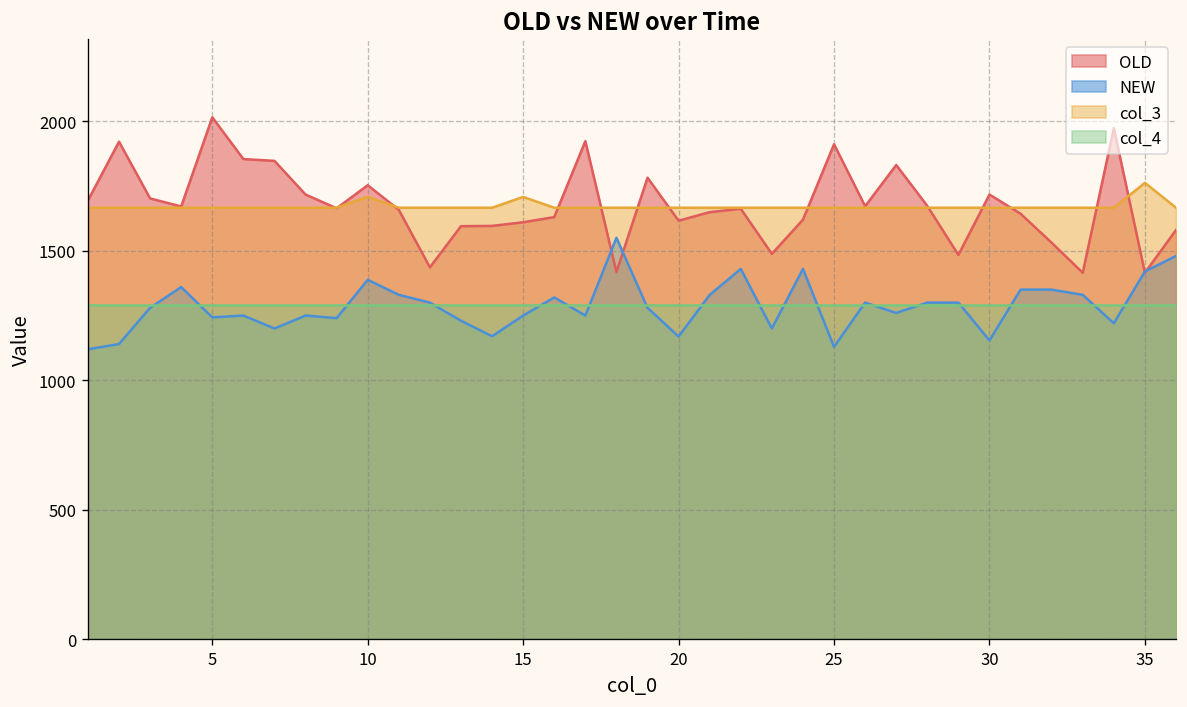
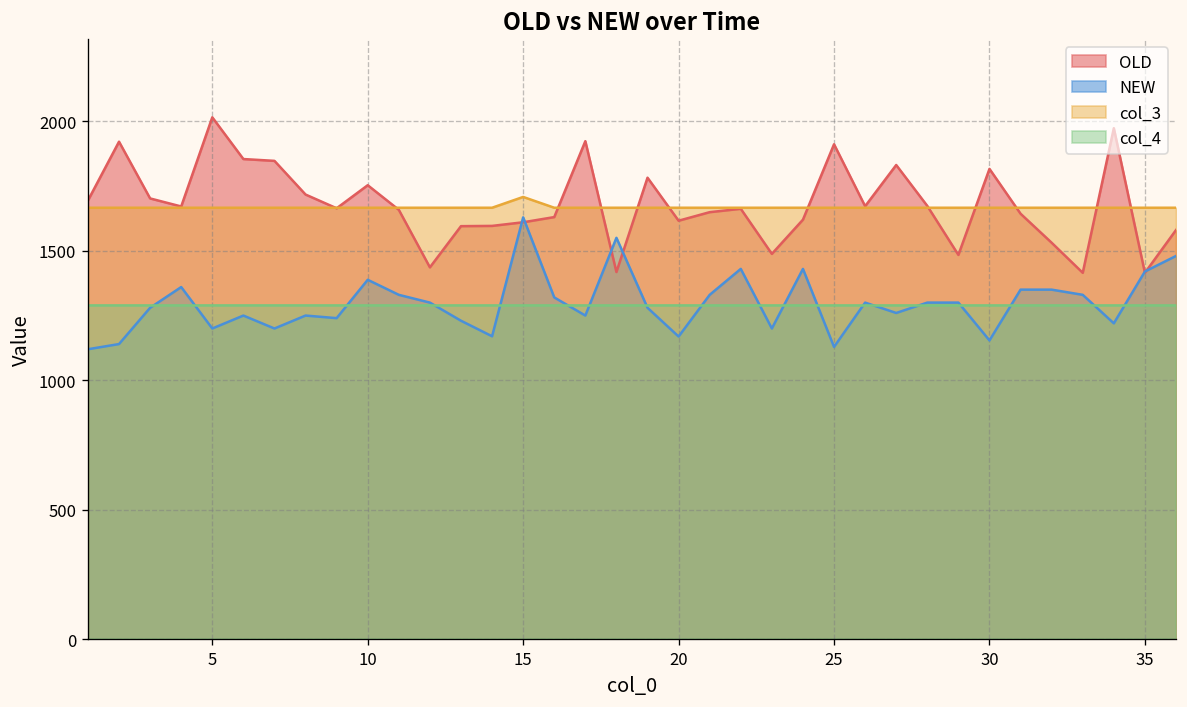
NEW, 5: 1240 -> 1200
col_3, 10: 1710 -> 1670
NEW, 15: 1250 -> 1630
OLD, 30: 1720 -> 1820
col_3, 35: 1760 -> 1670
